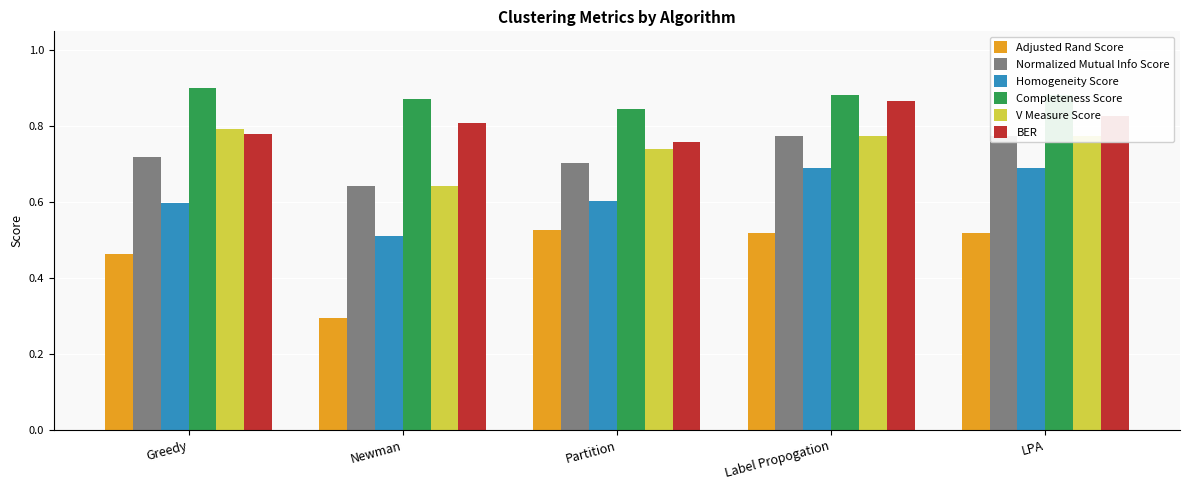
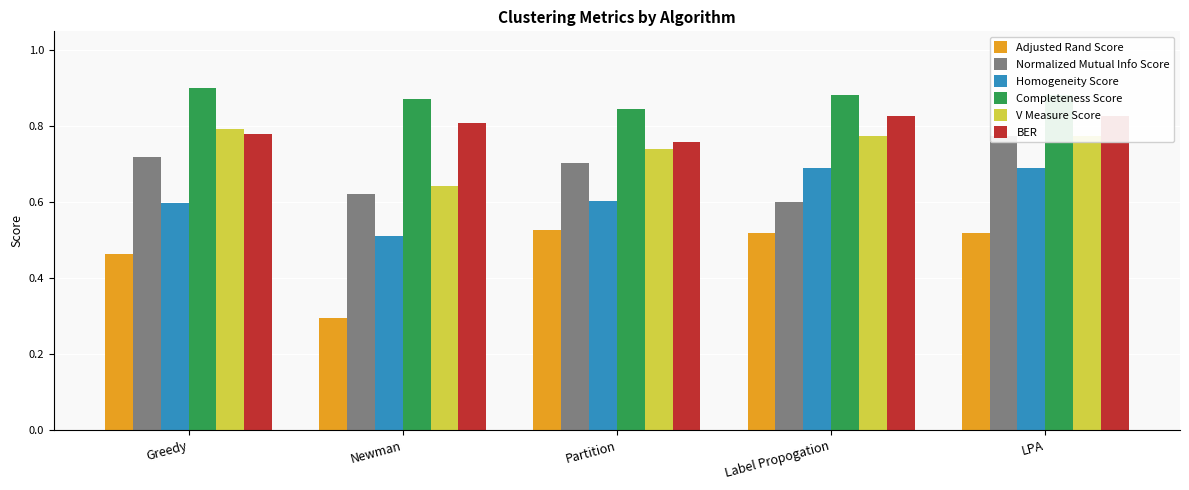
Normalized Mutual Info Score, Newman: 0.64 -> 0.62
Normalized Mutual Info Score, Label Propogation: 0.77 -> 0.60
BER, Label Propogation: 0.87 -> 0.83
